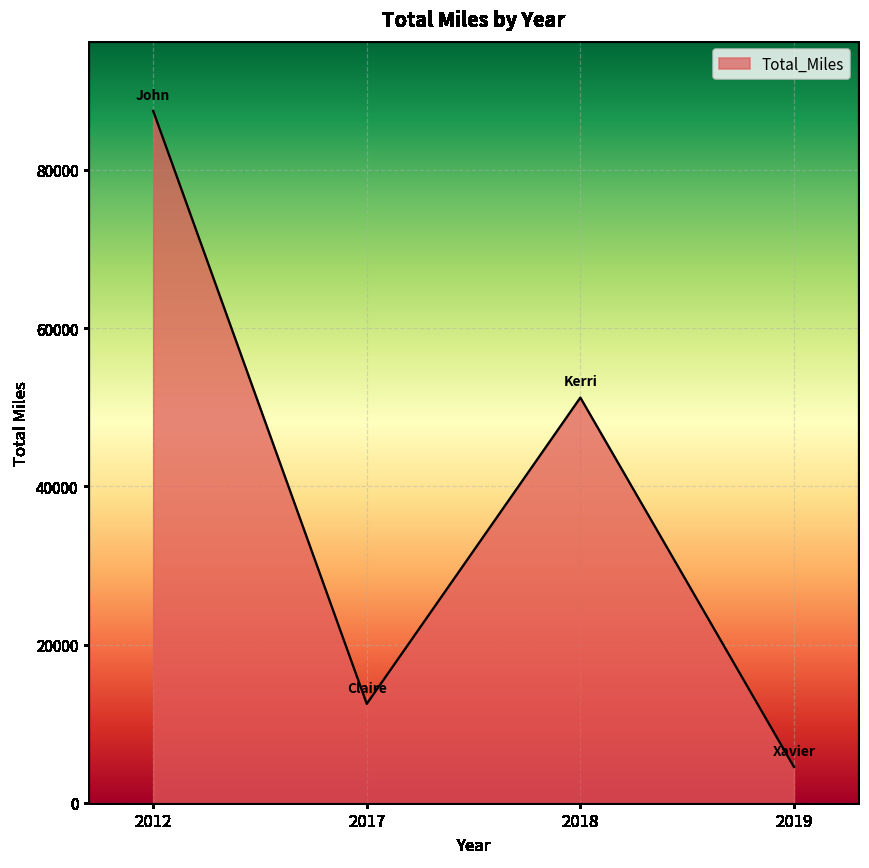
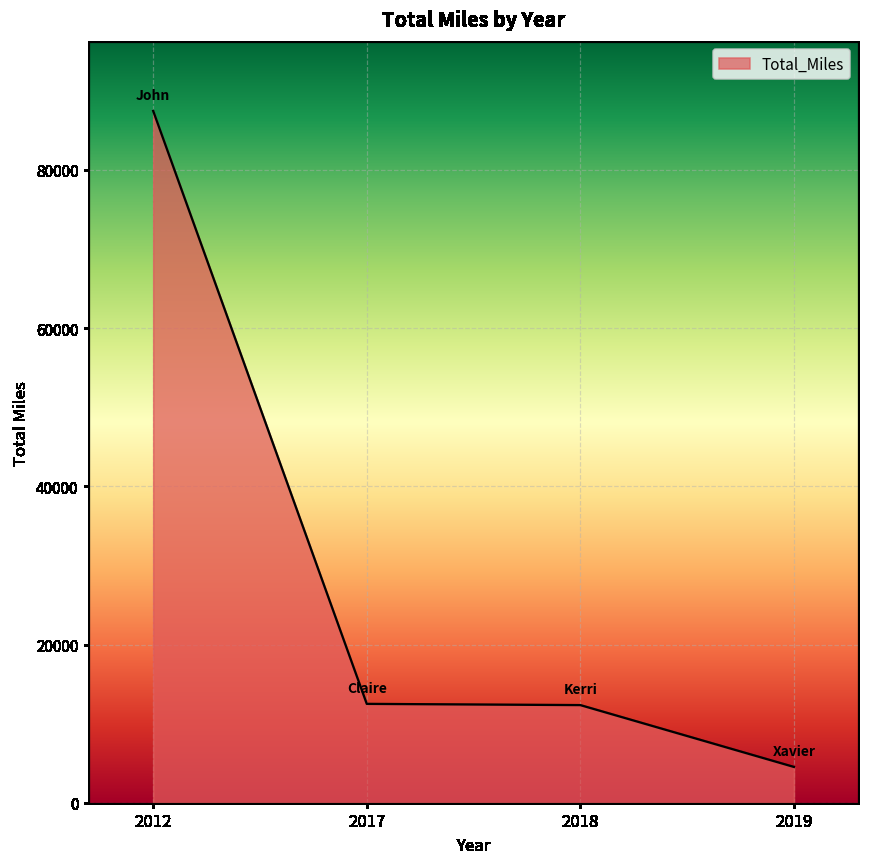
2018: 51000 -> 12000
